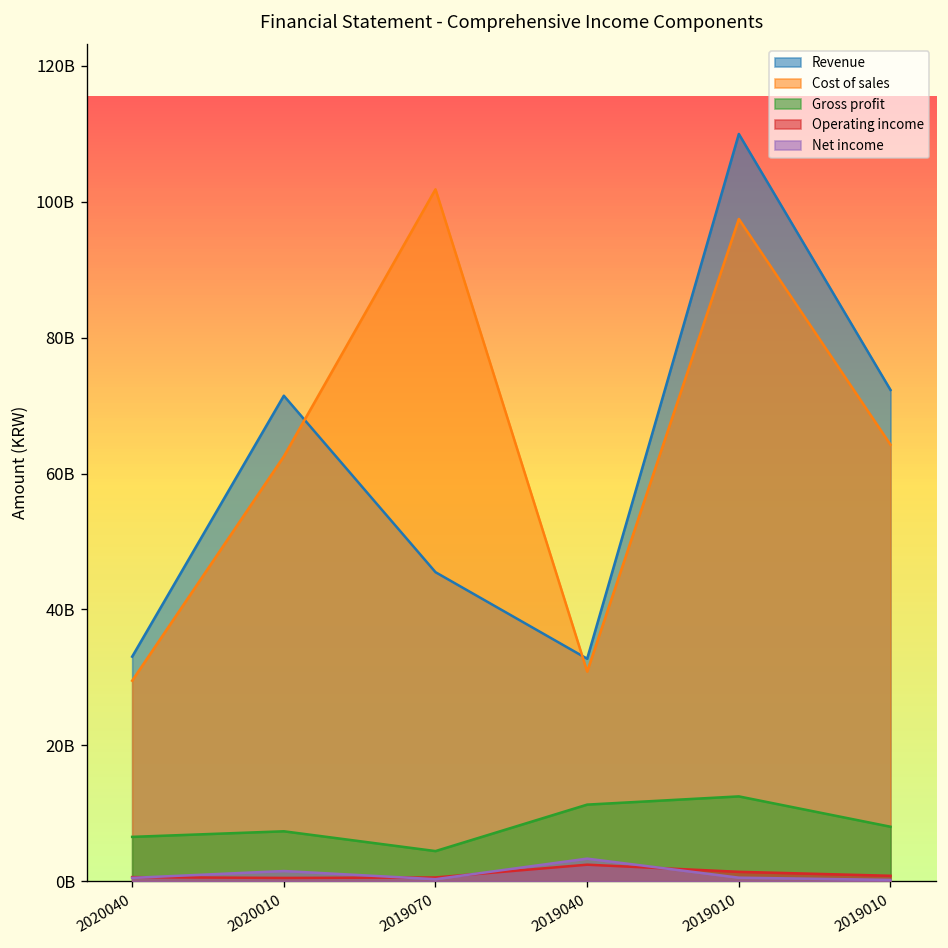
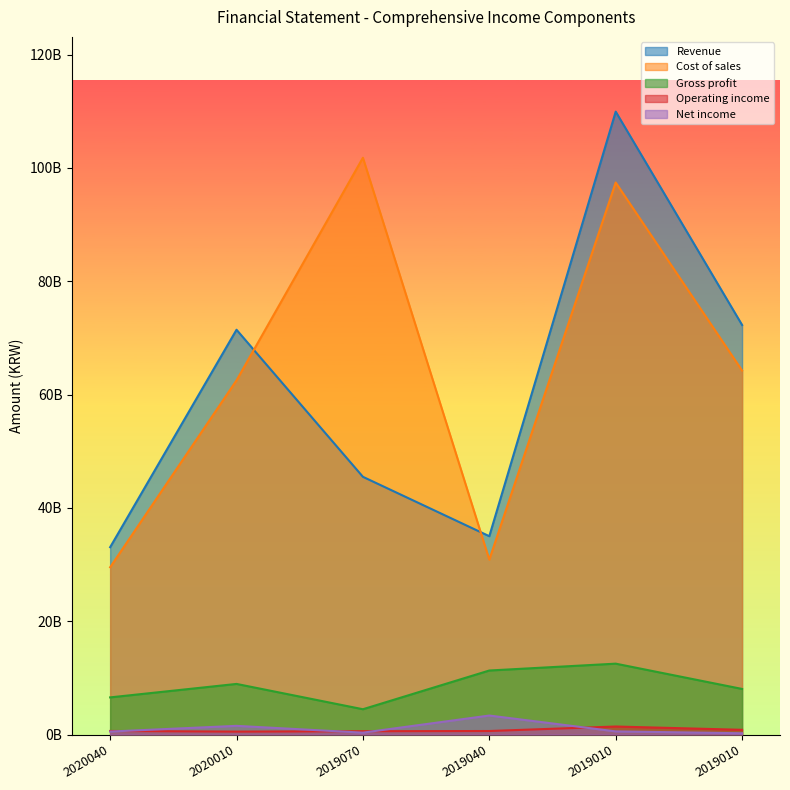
Gross profit, 2020010: 7000000000 -> 9000000000
Revenue, 2019040: 33000000000 -> 35000000000
Operating income, 2019040: 2000000000 -> 1000000000
